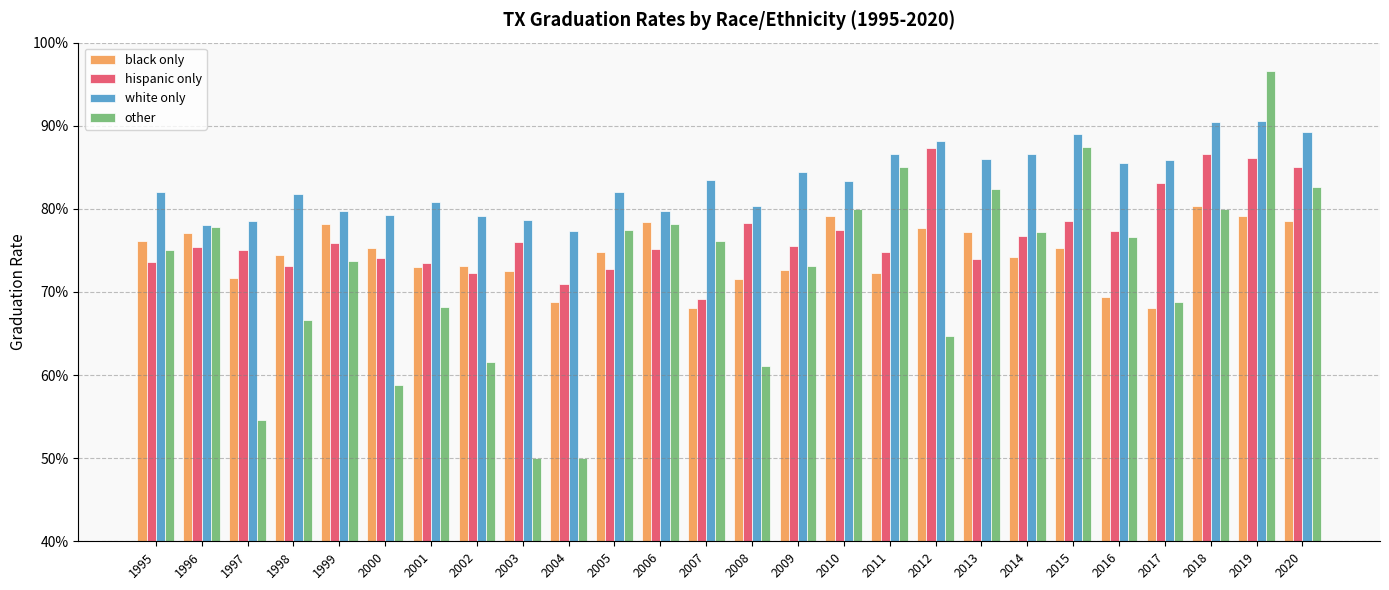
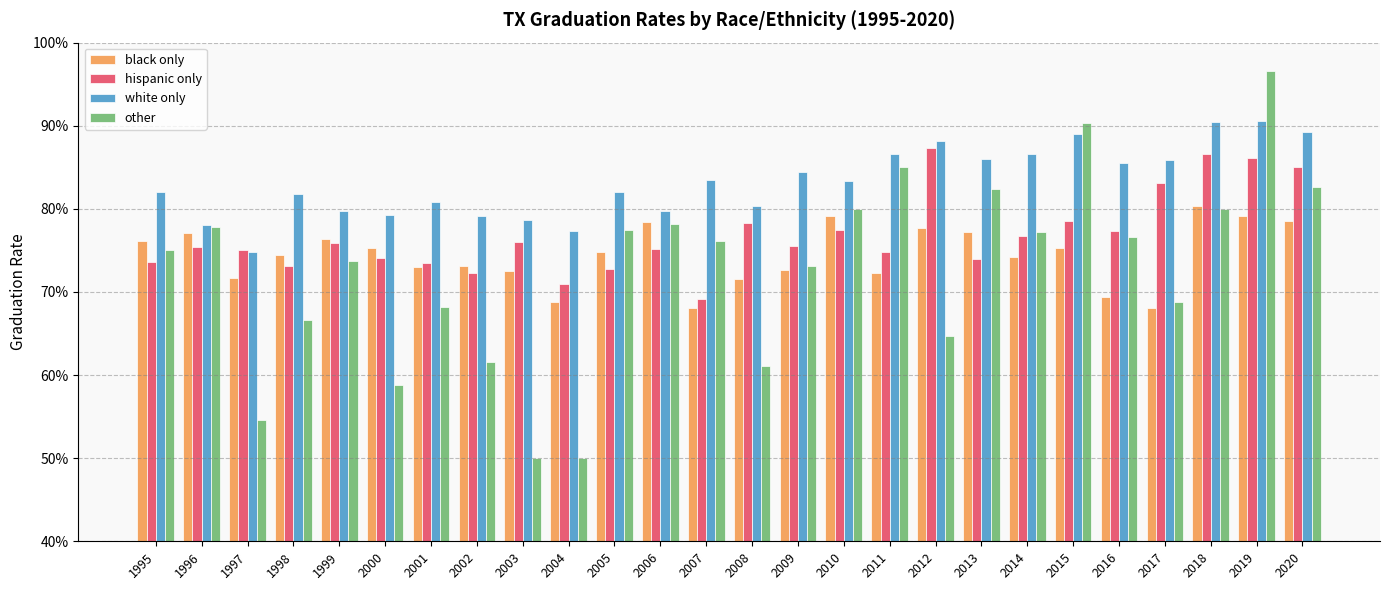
white only, 1997: 79% -> 75%
black only, 1999: 78% -> 76%
other, 2015: 88% -> 90%
